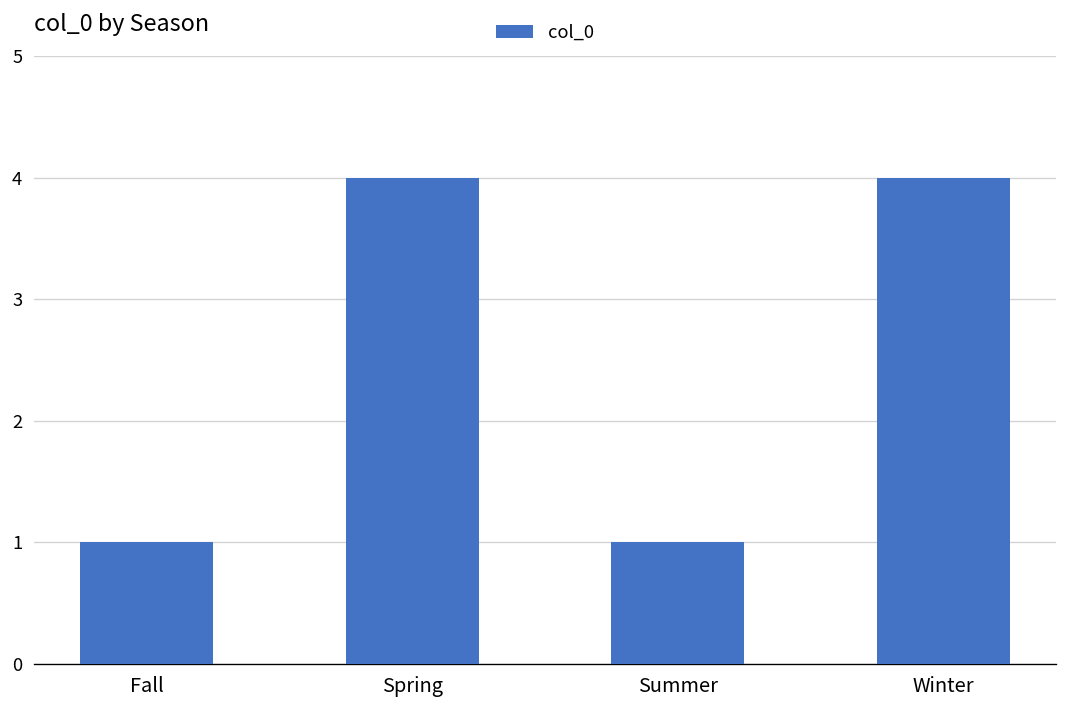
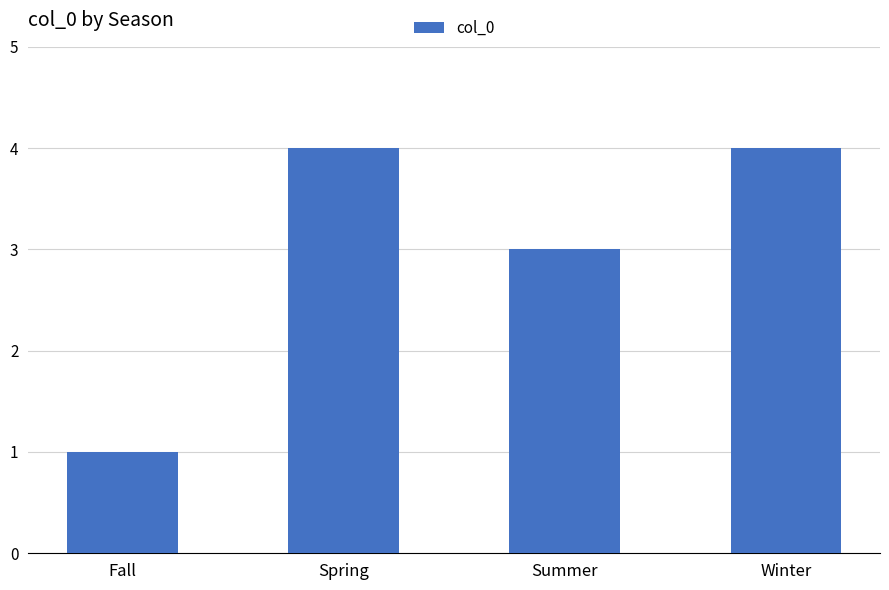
Summer: 1 -> 3
